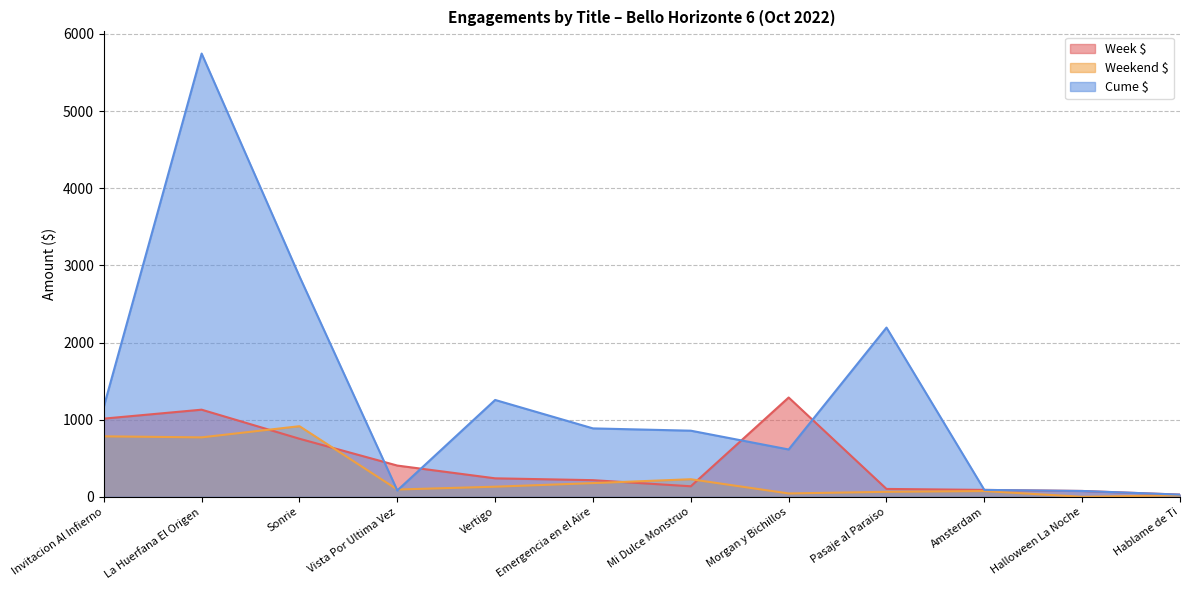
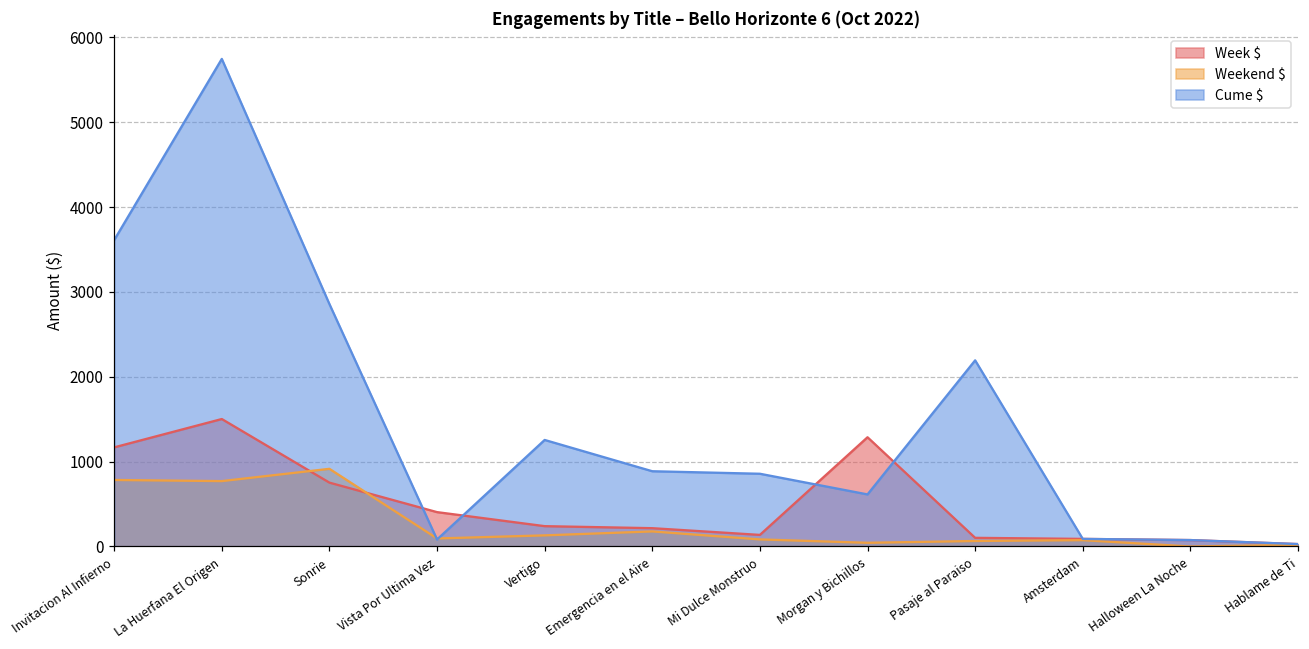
Week $, Invitacion Al Infierno: 1000 -> 1200
Cume $, Invitacion Al Infierno: 1200 -> 3600
Week $, La Huerfana El Origen: 1100 -> 1500
Weekend $, Mi Dulce Monstruo: 200 -> 100
